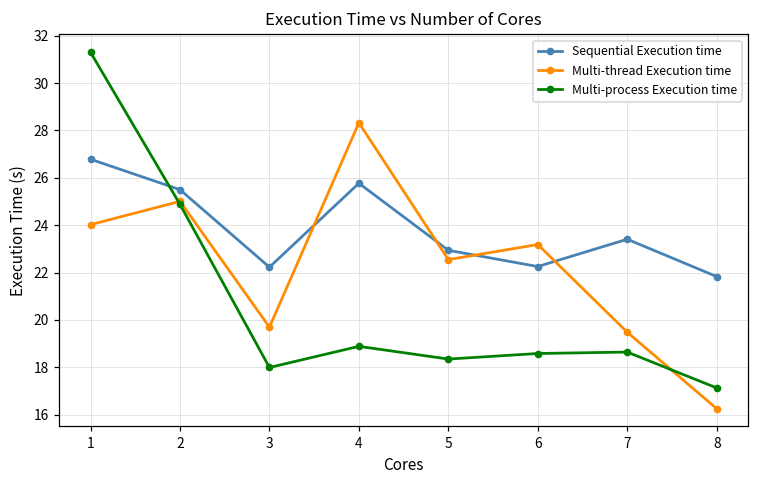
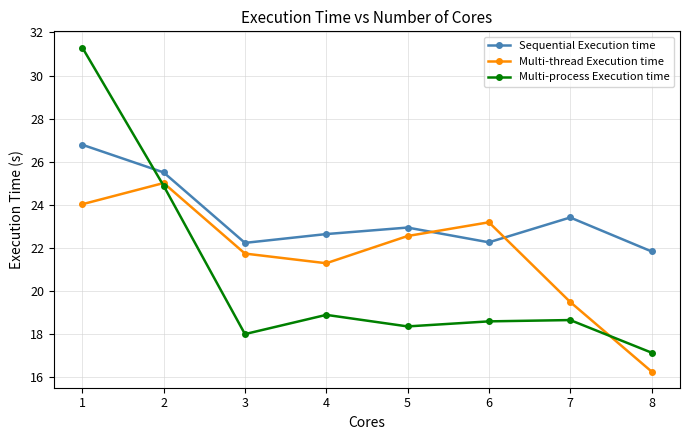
Multi-thread Execution time, 3: 19.7 -> 21.7
Sequential Execution time, 4: 25.8 -> 22.6
Multi-thread Execution time, 4: 28.3 -> 21.3
